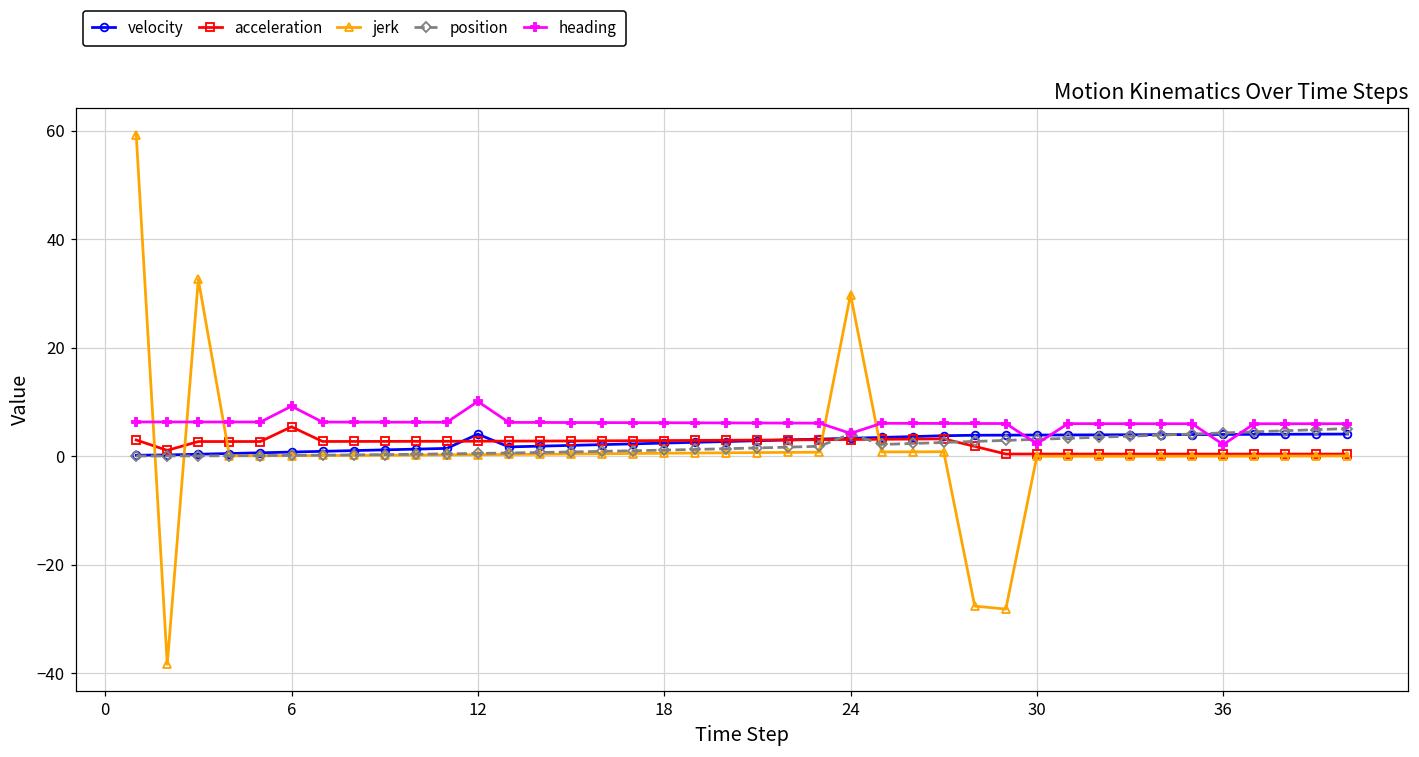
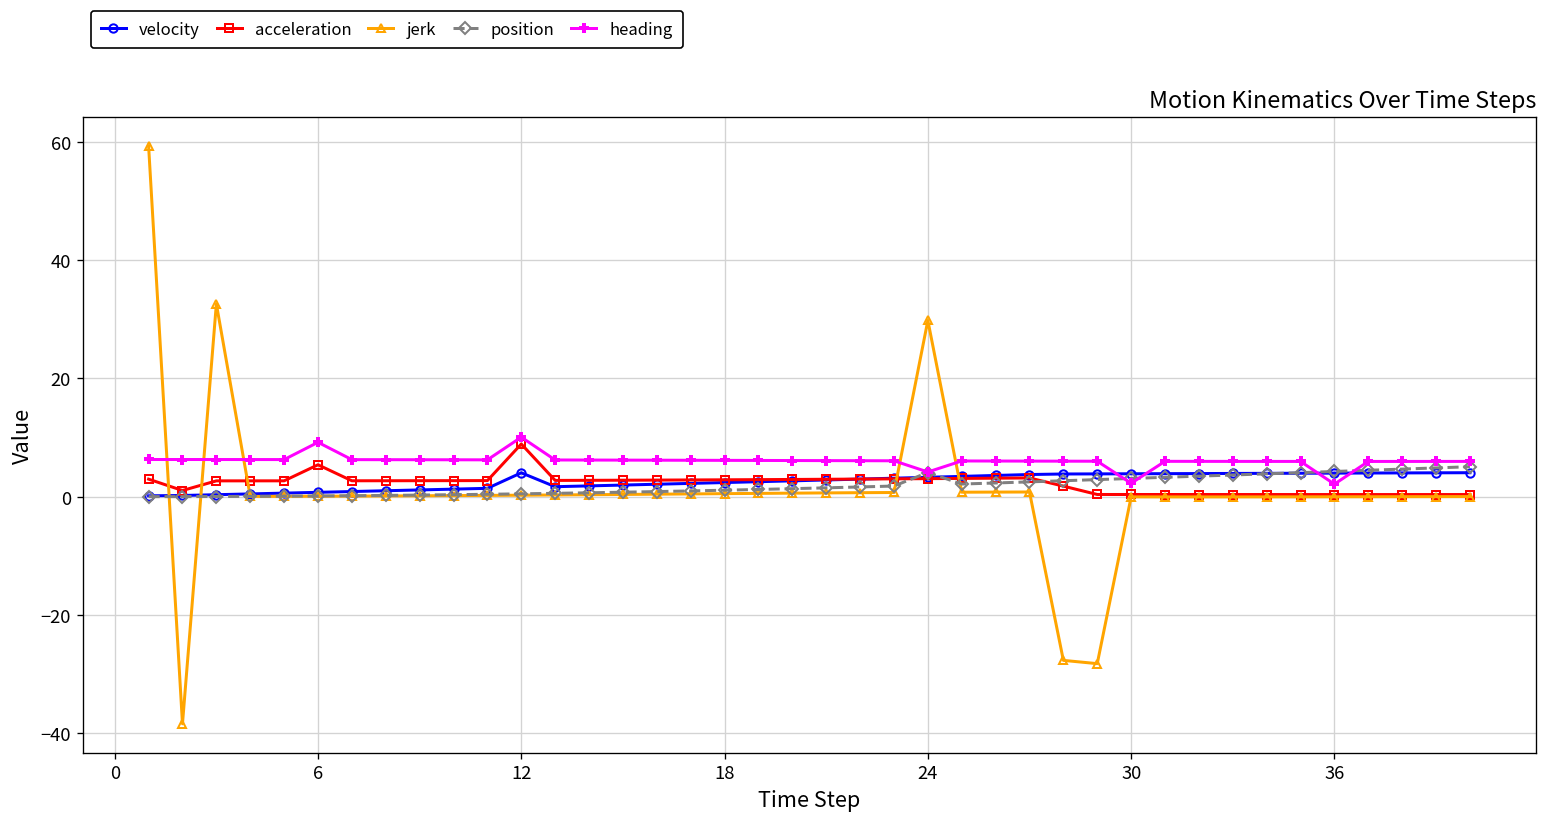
acceleration, 12: 3 -> 9
